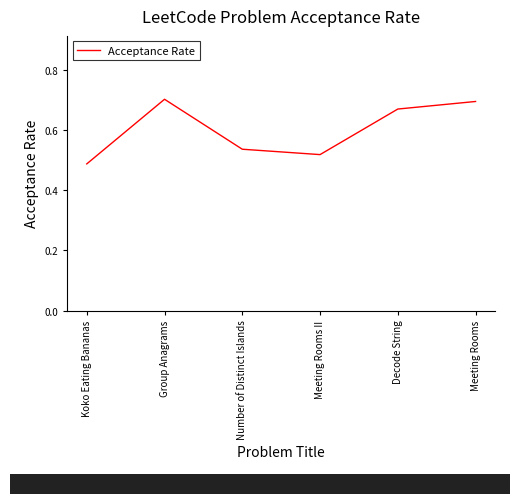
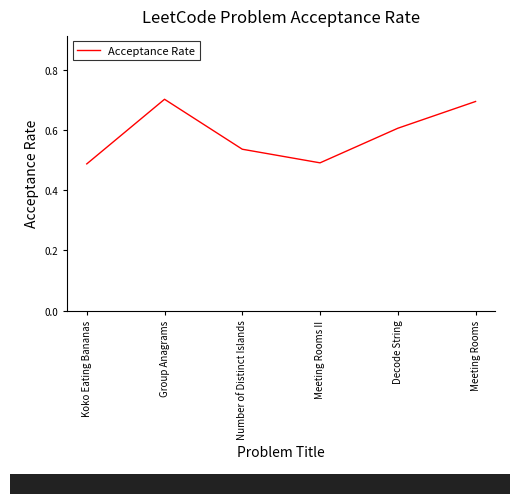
Meeting Rooms II: 0.52 -> 0.49
Decode String: 0.67 -> 0.61
